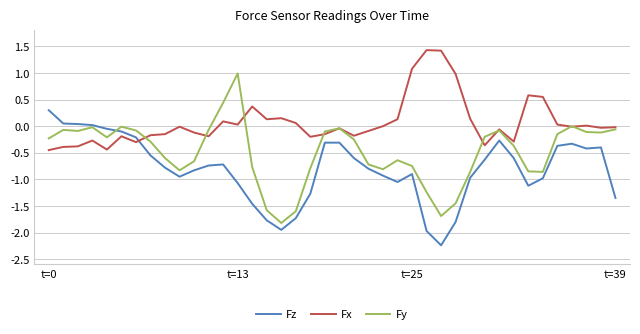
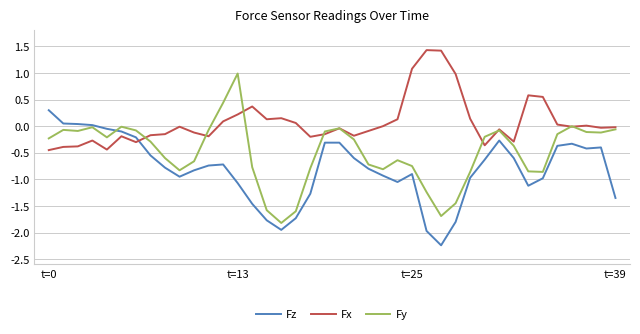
Fx, t=13: 0.0 -> 0.2
